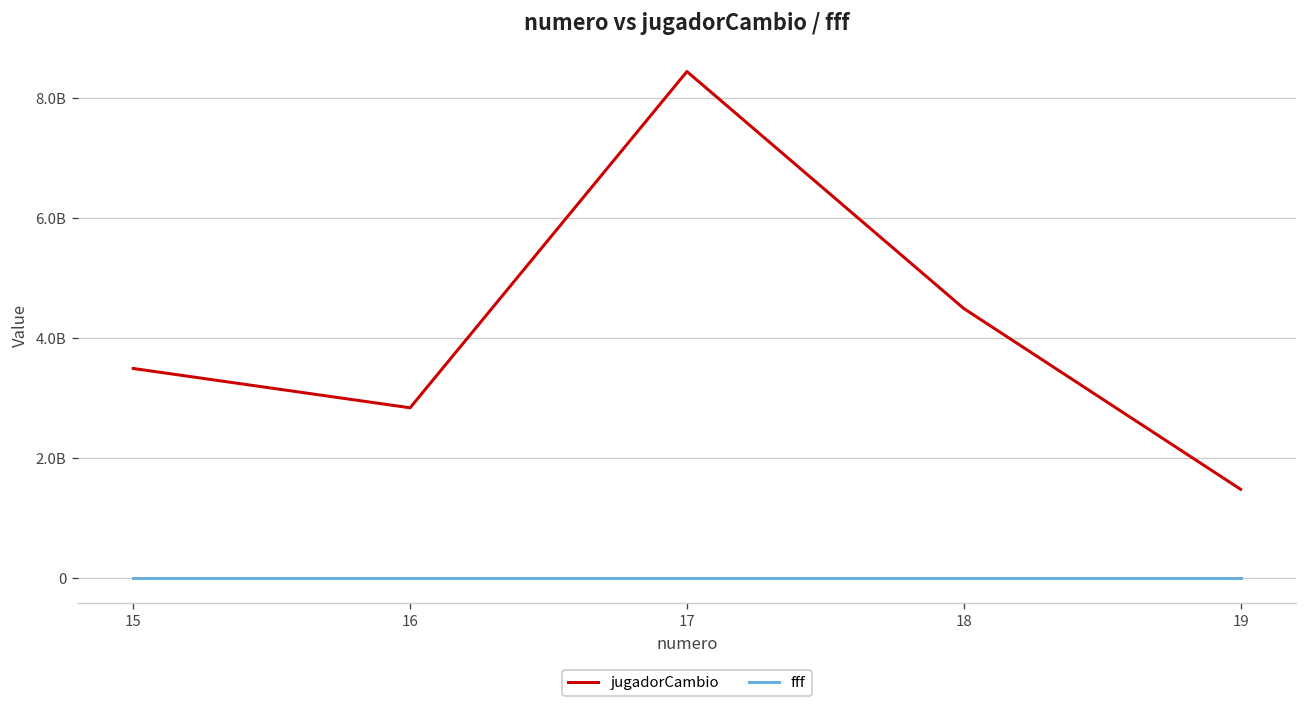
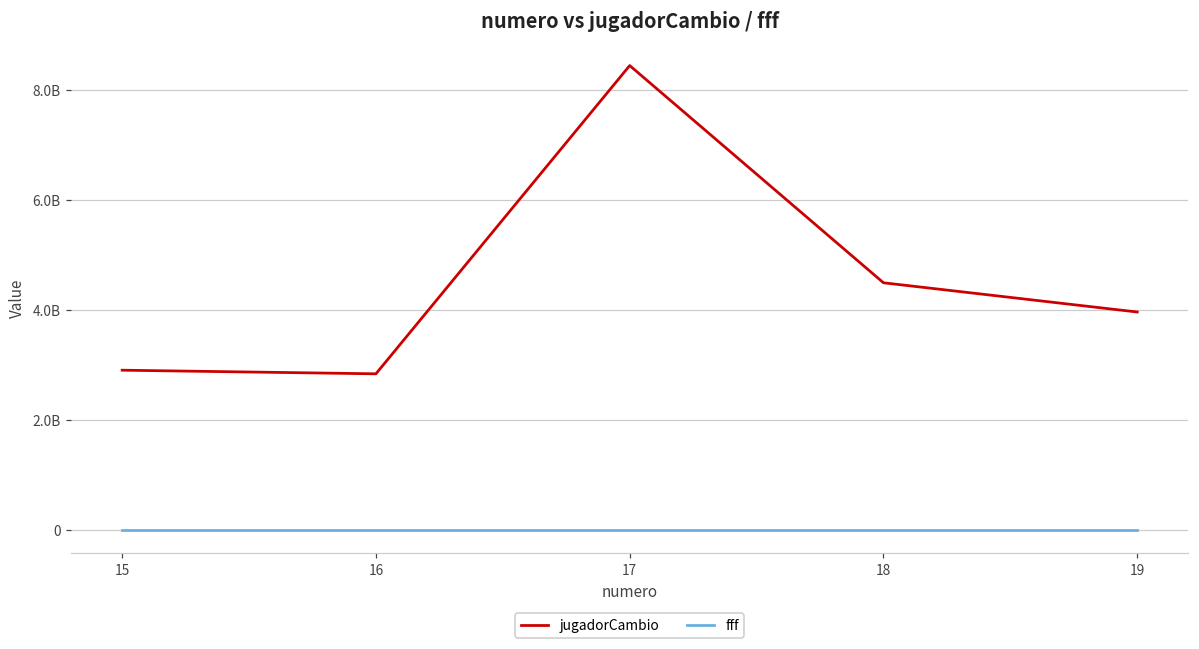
jugadorCambio, 15: 3500000000 -> 2900000000
jugadorCambio, 19: 1500000000 -> 4000000000
